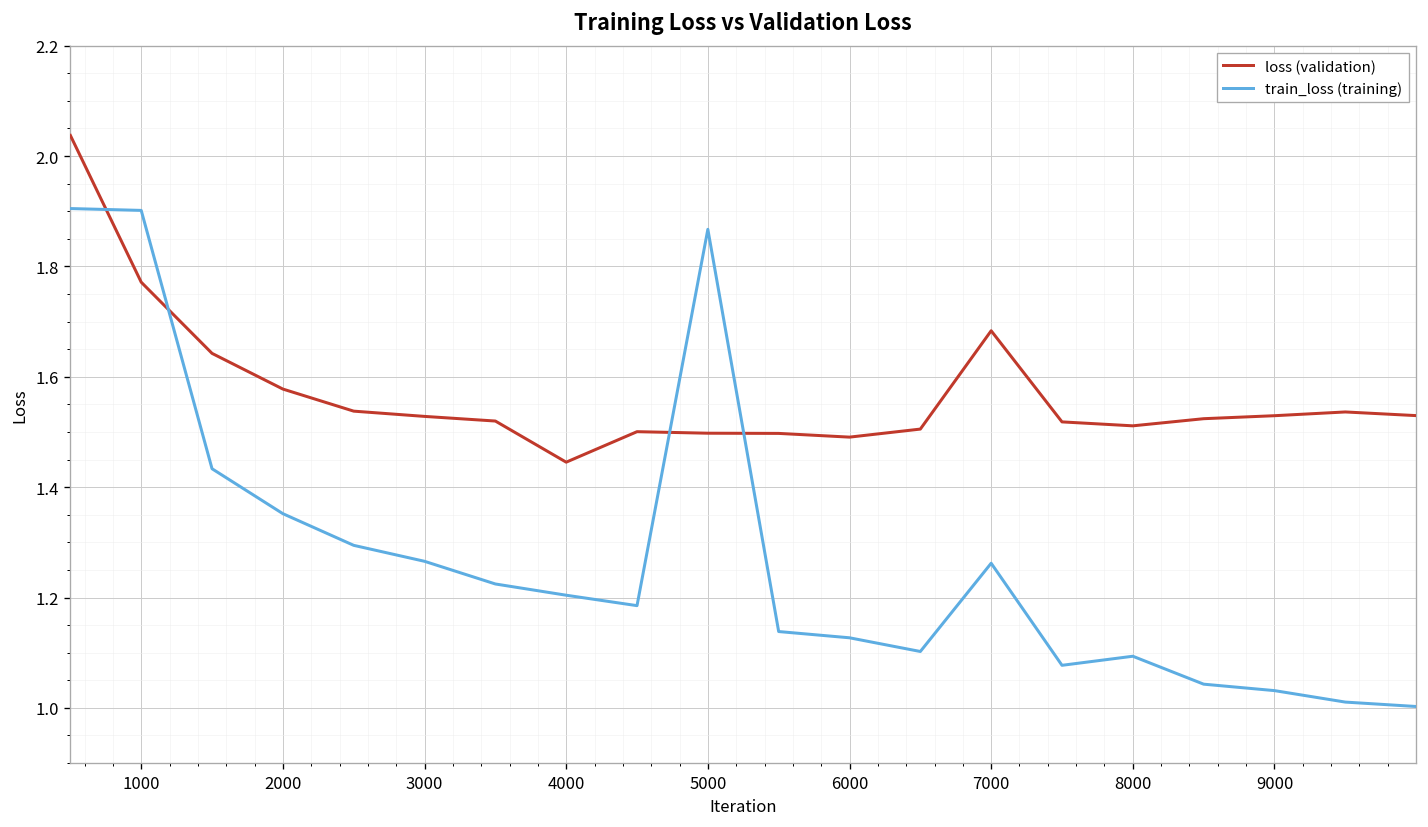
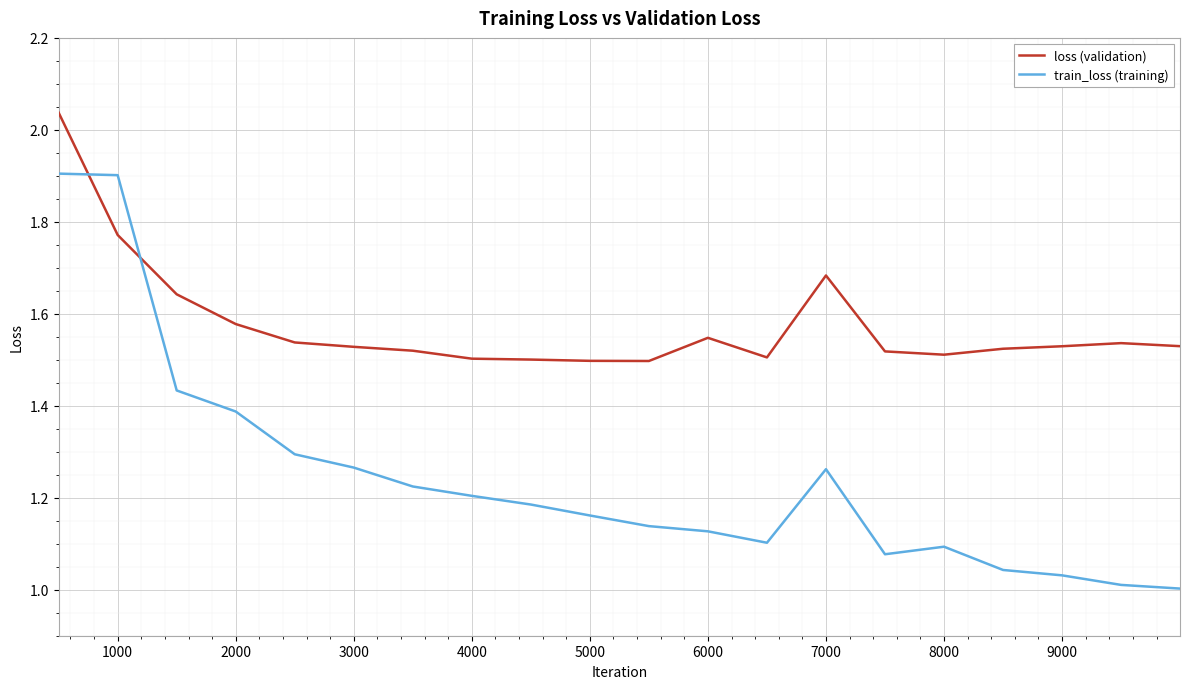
train_loss (training), 2000: 1.35 -> 1.39
loss (validation), 4000: 1.45 -> 1.50
train_loss (training), 5000: 1.87 -> 1.16
loss (validation), 6000: 1.49 -> 1.55
